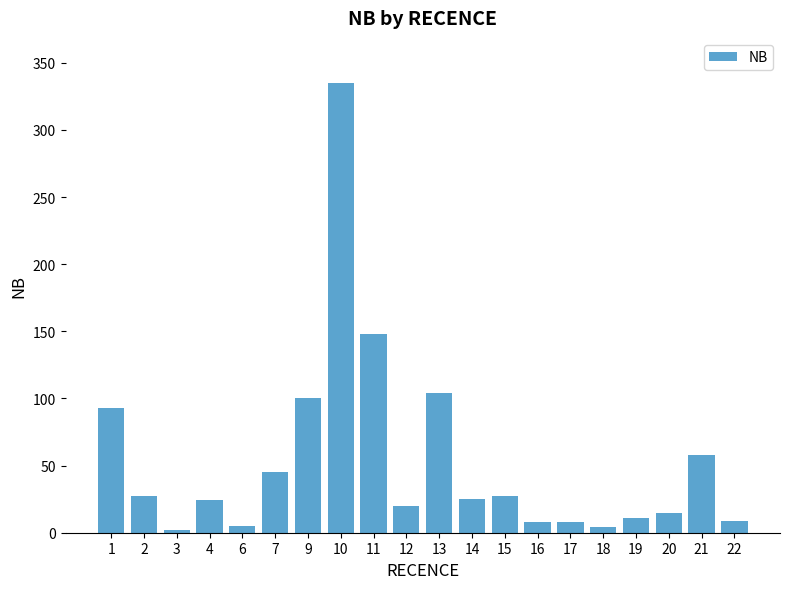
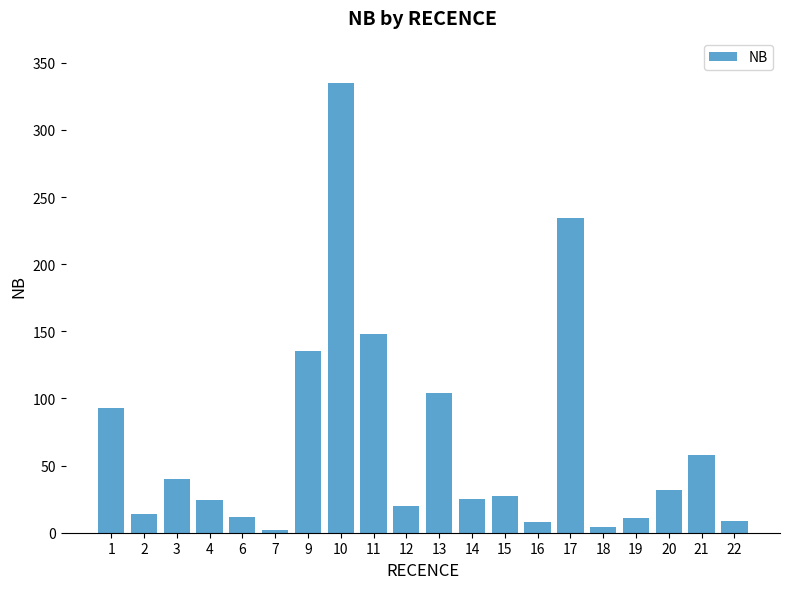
2: 27 -> 14
3: 2 -> 40
6: 5 -> 12
7: 45 -> 2
9: 100 -> 135
17: 8 -> 234
20: 15 -> 32
